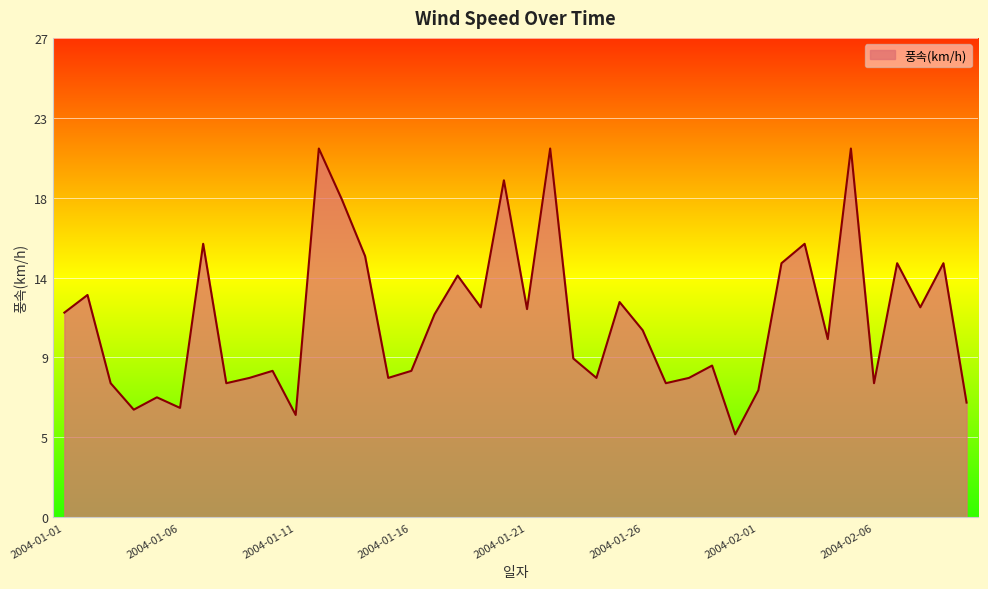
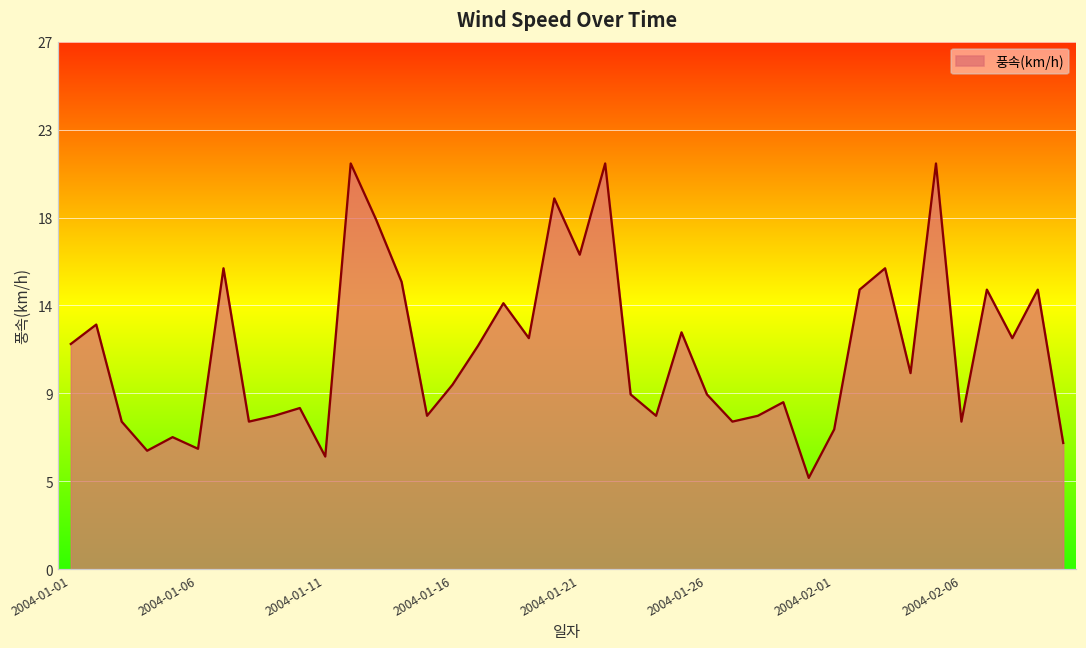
2004-01-16: 8.3 -> 9.5
2004-01-21: 11.8 -> 16.2
2004-01-26: 10.6 -> 9.0
